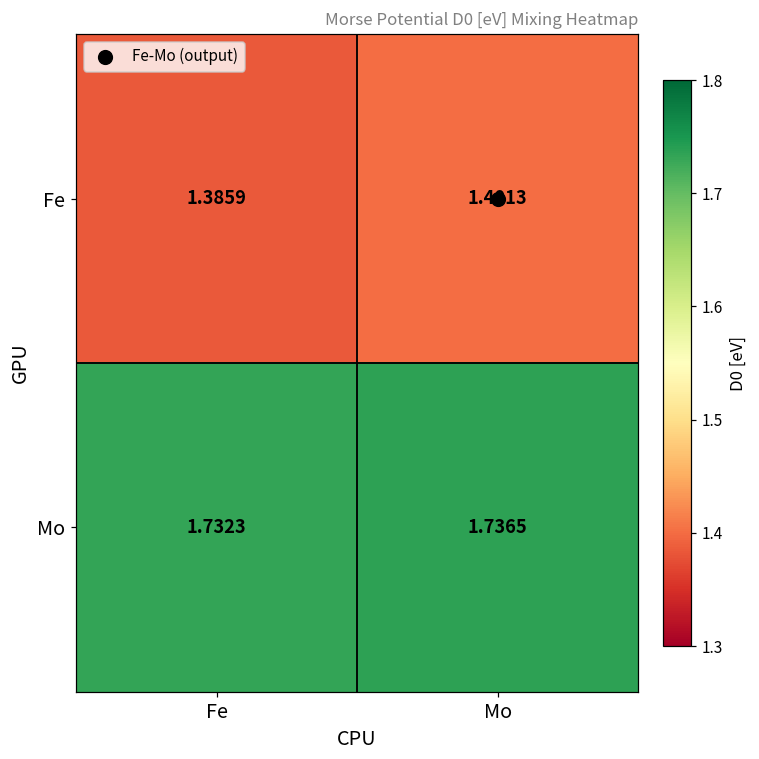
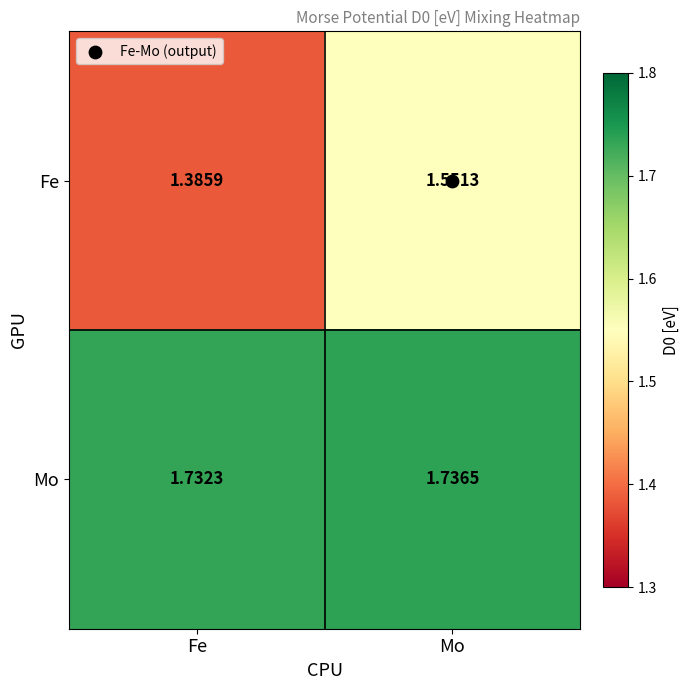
Fe, Mo: 1.4013 -> 1.5513
